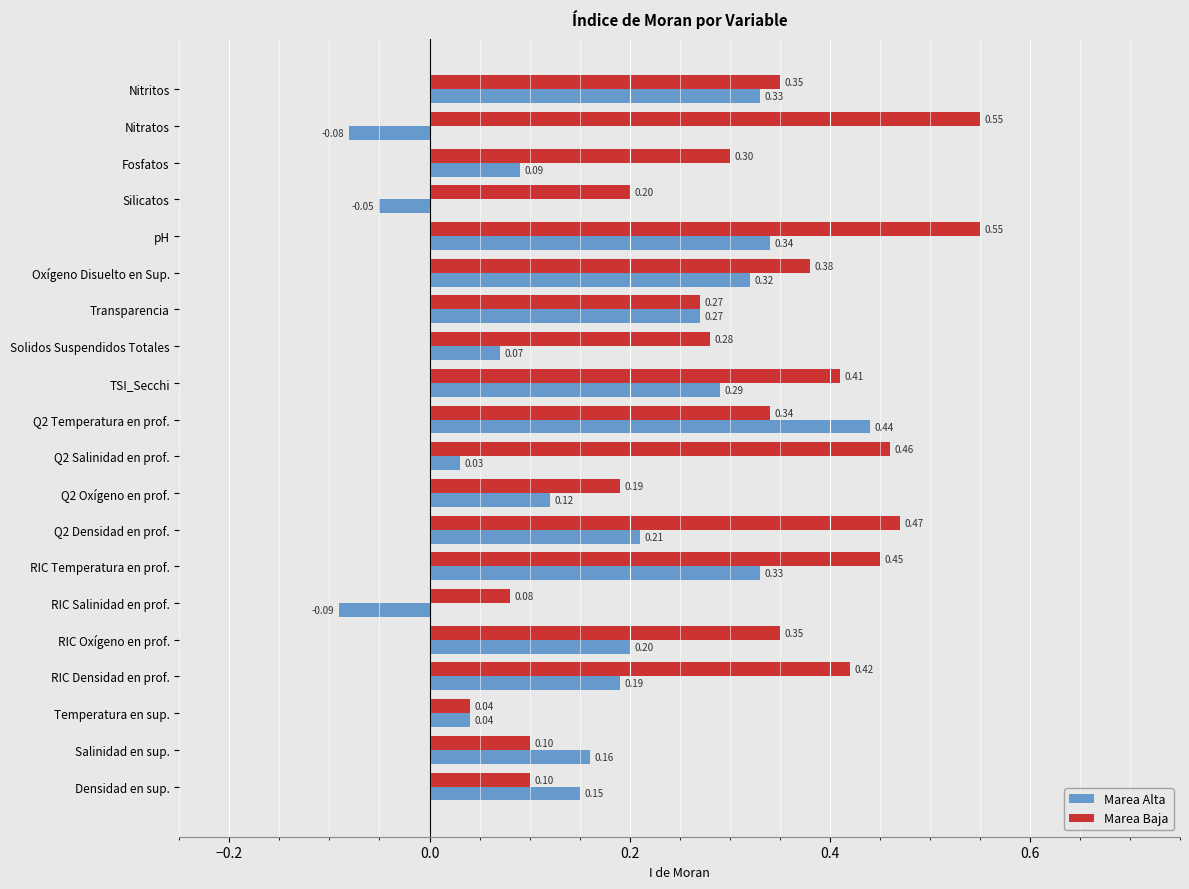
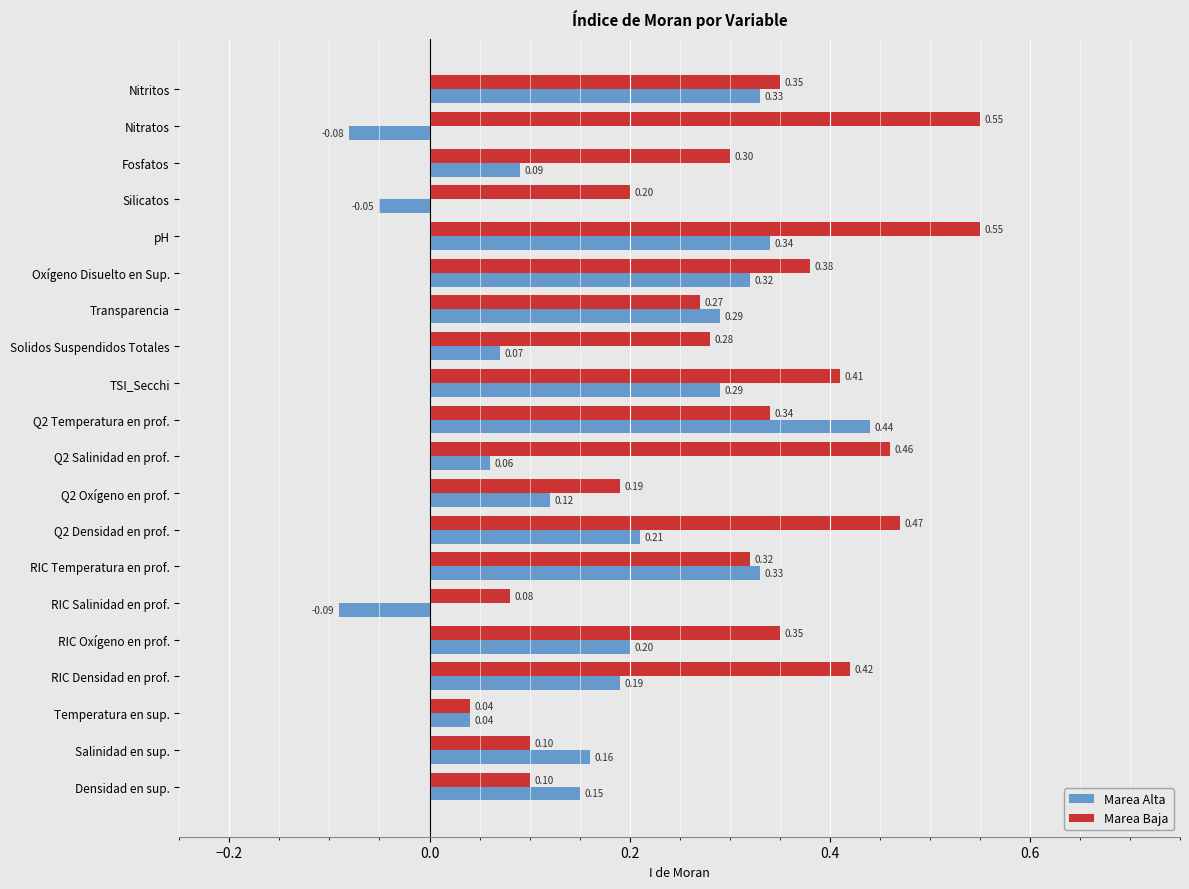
Marea Alta, Transparencia: 0.27 -> 0.29
Marea Alta, Q2 Salinidad en prof.: 0.03 -> 0.06
Marea Baja, RIC Temperatura en prof.: 0.45 -> 0.32
